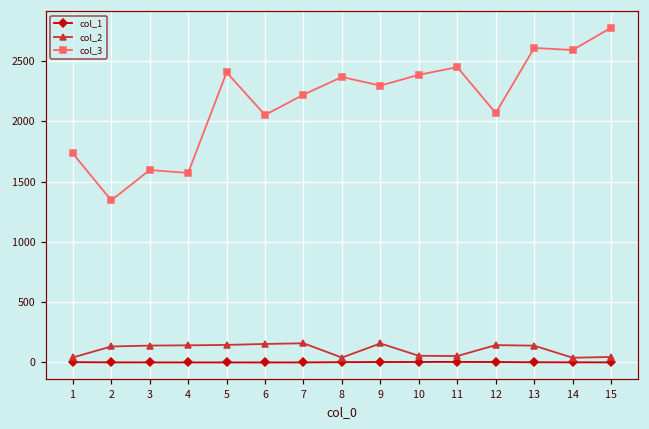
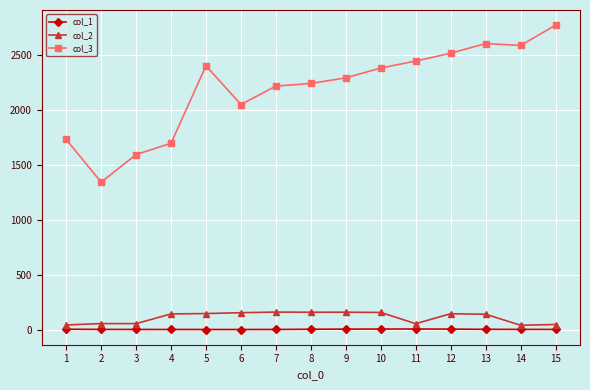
col_2, 2: 130 -> 50
col_2, 3: 140 -> 50
col_3, 4: 1570 -> 1700
col_2, 8: 40 -> 160
col_3, 8: 2370 -> 2240
col_2, 10: 60 -> 160
col_3, 12: 2070 -> 2520
